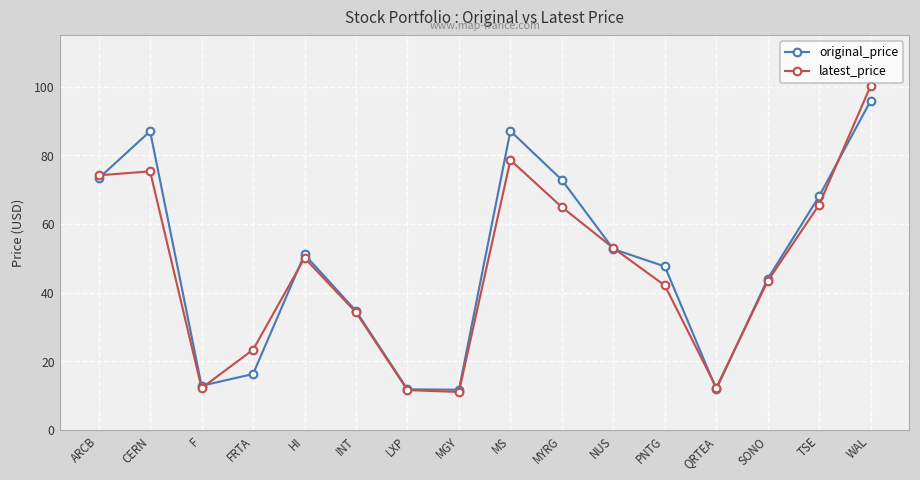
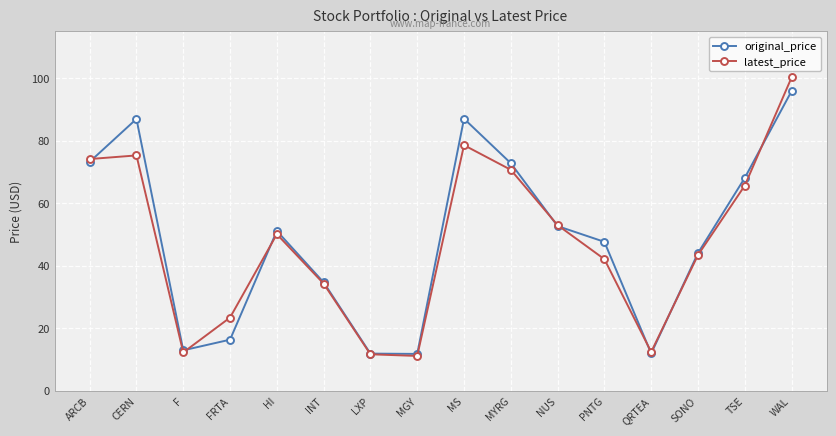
latest_price, MYRG: 65 -> 71
